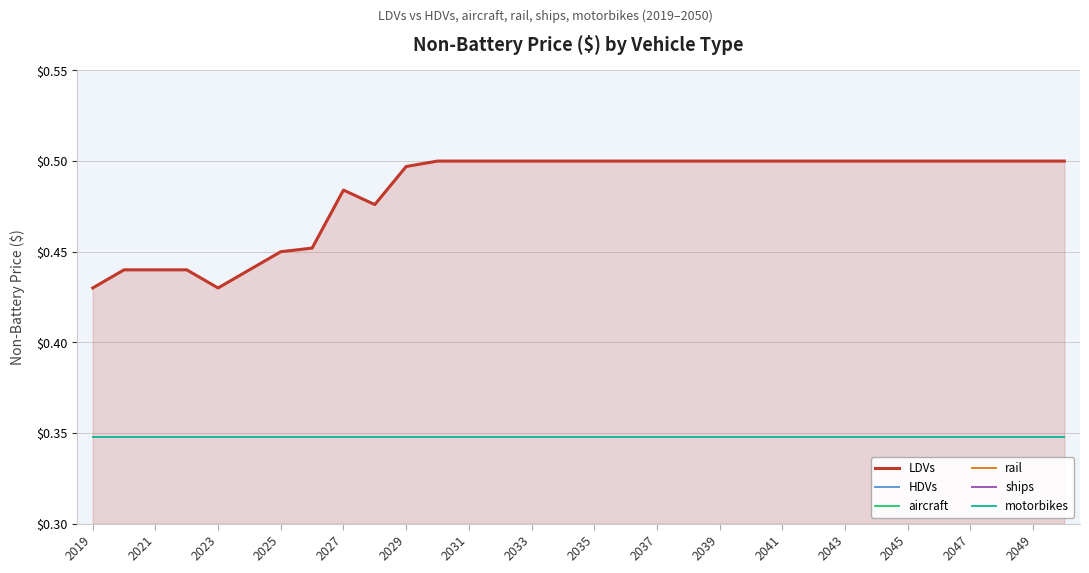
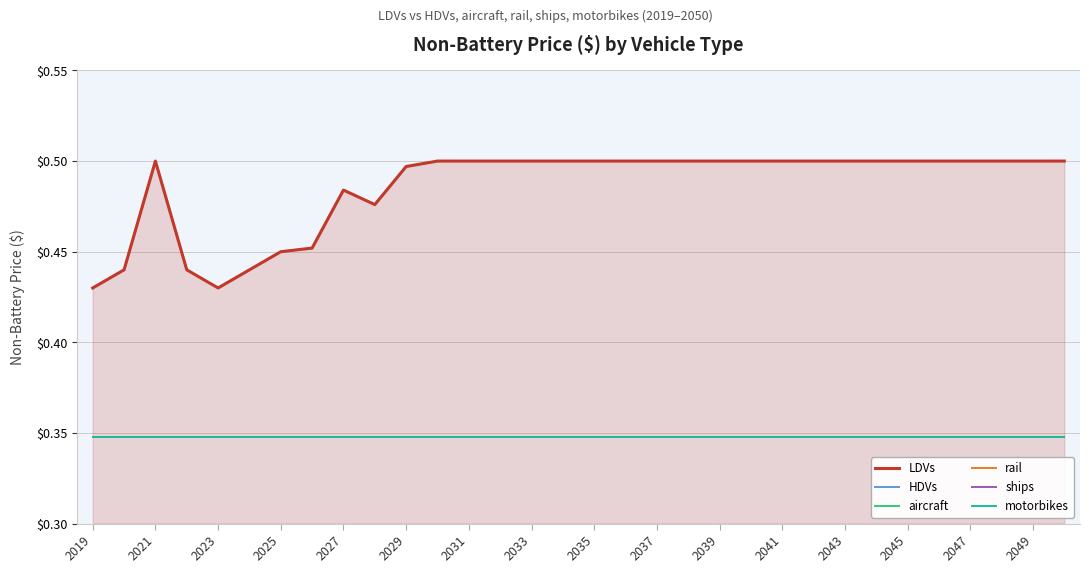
LDVs, 2021: $0.44 -> $0.50
